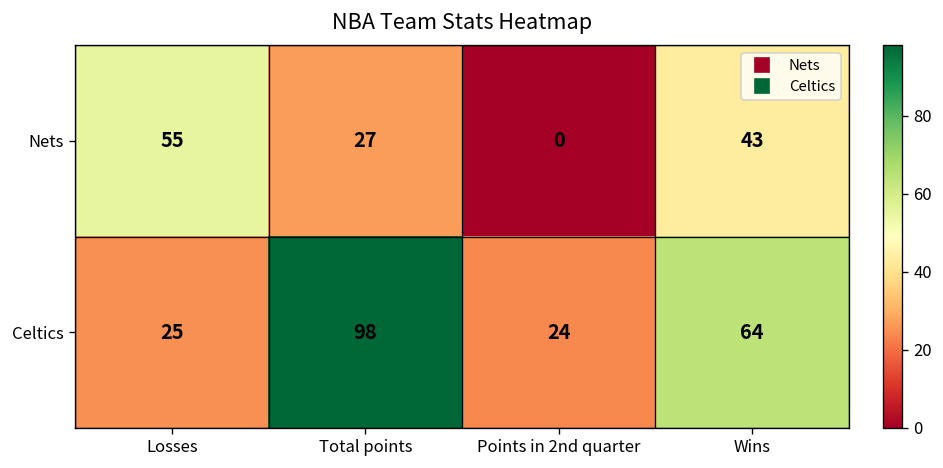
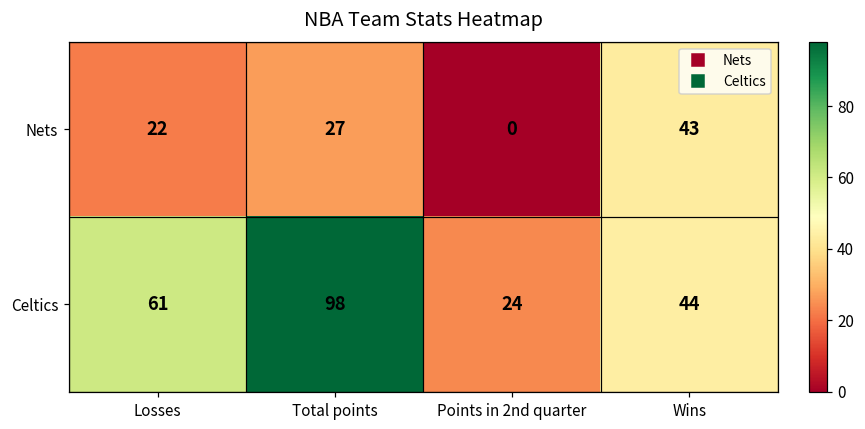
Nets, Losses: 55 -> 22
Celtics, Losses: 25 -> 61
Celtics, Wins: 64 -> 44
